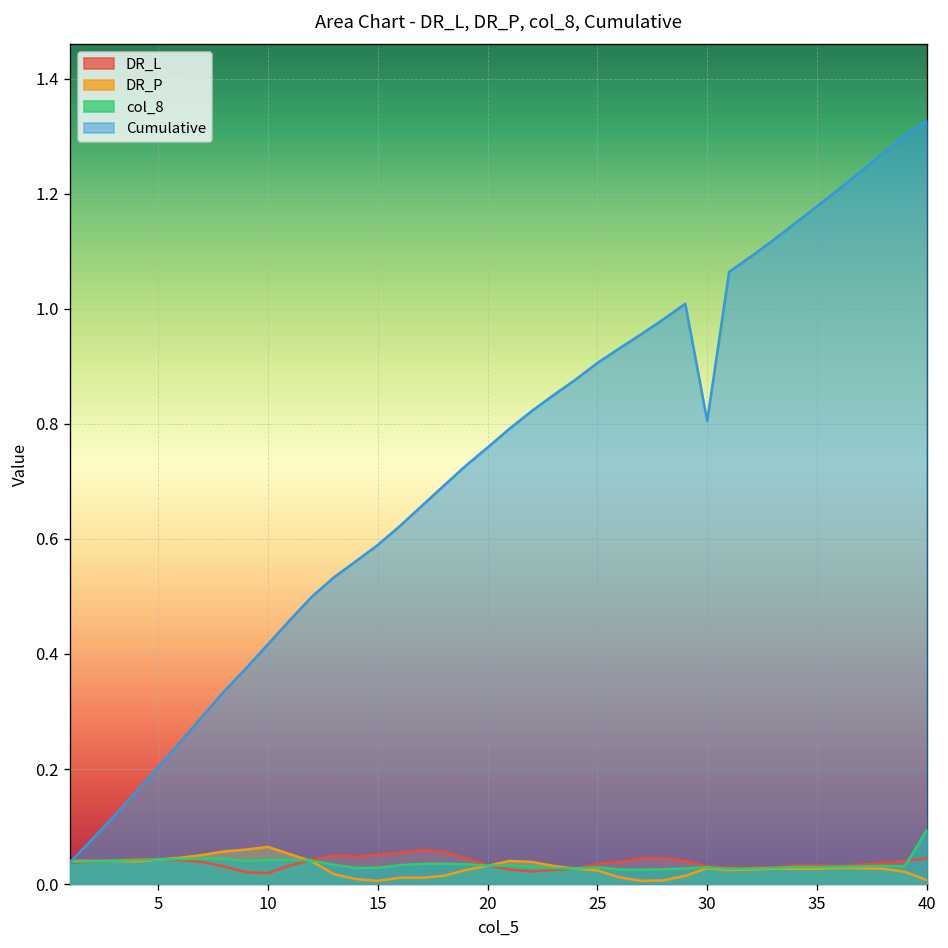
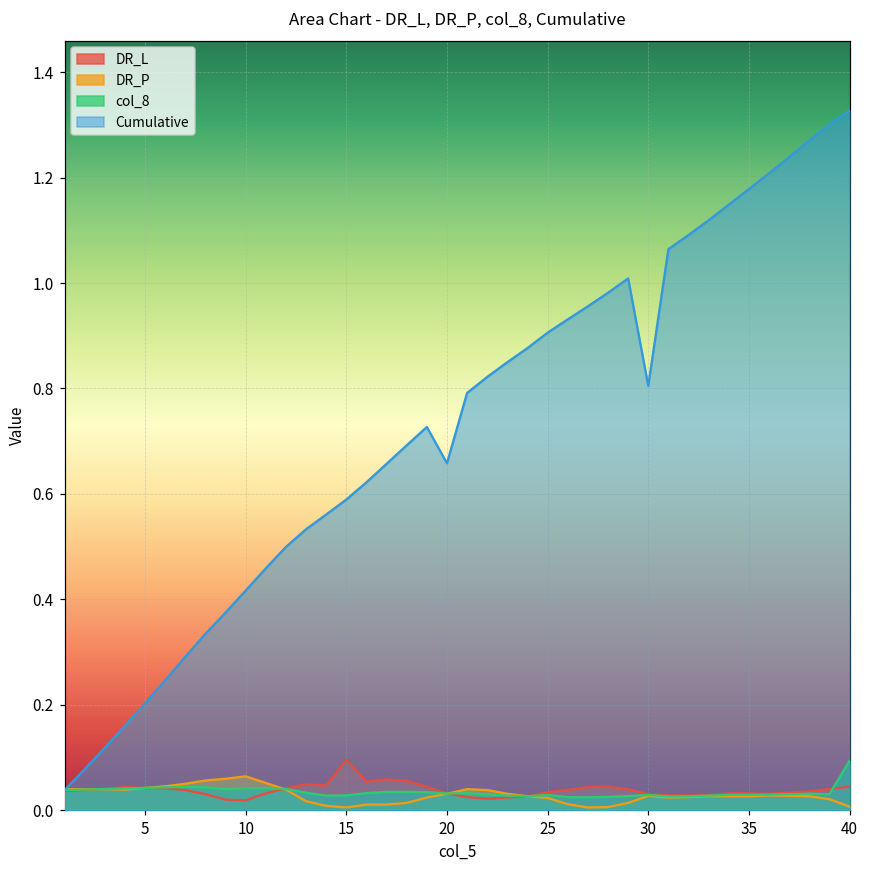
DR_L, 15: 0.05 -> 0.10
Cumulative, 20: 0.76 -> 0.66
